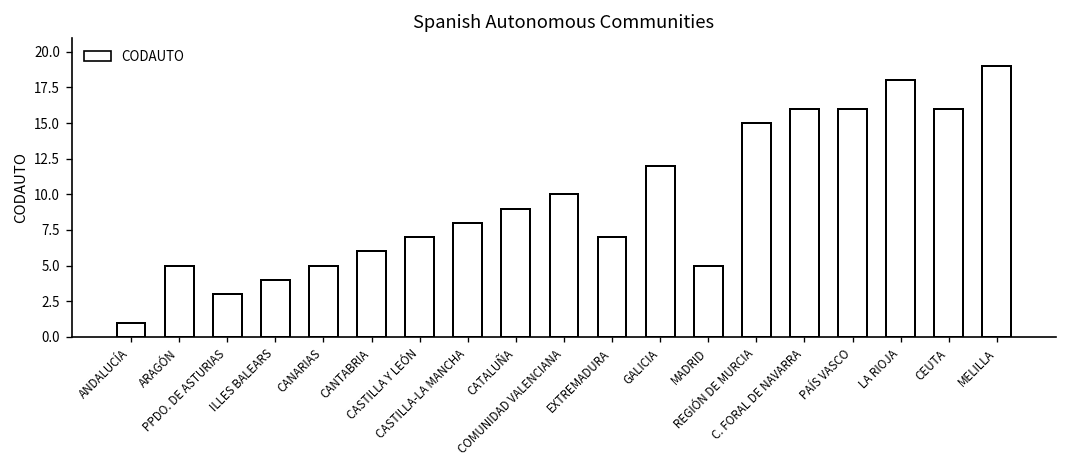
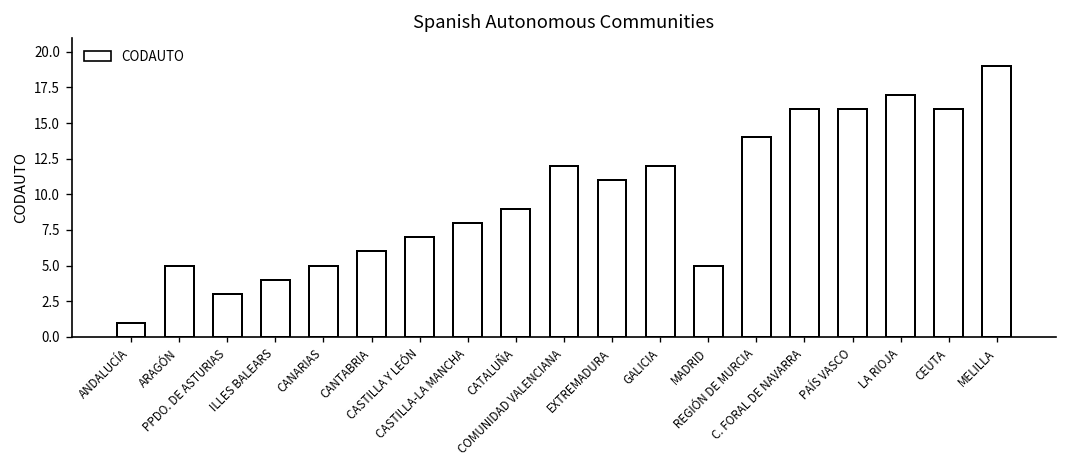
COMUNIDAD VALENCIANA: 10 -> 12
EXTREMADURA: 7 -> 11
REGIÓN DE MURCIA: 15 -> 14
LA RIOJA: 18 -> 17
